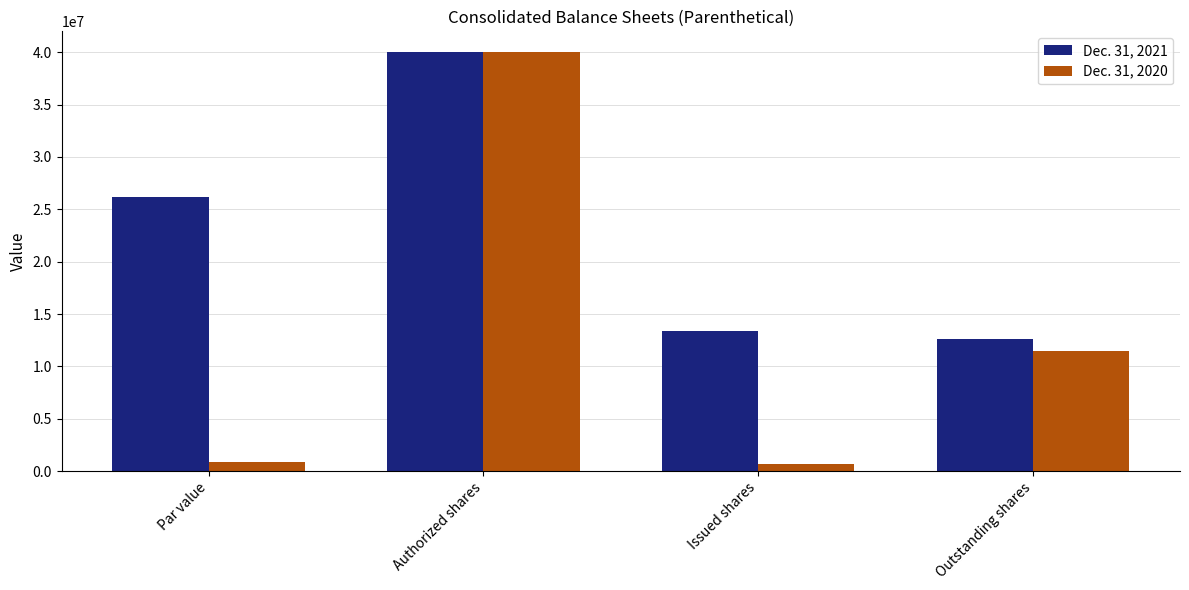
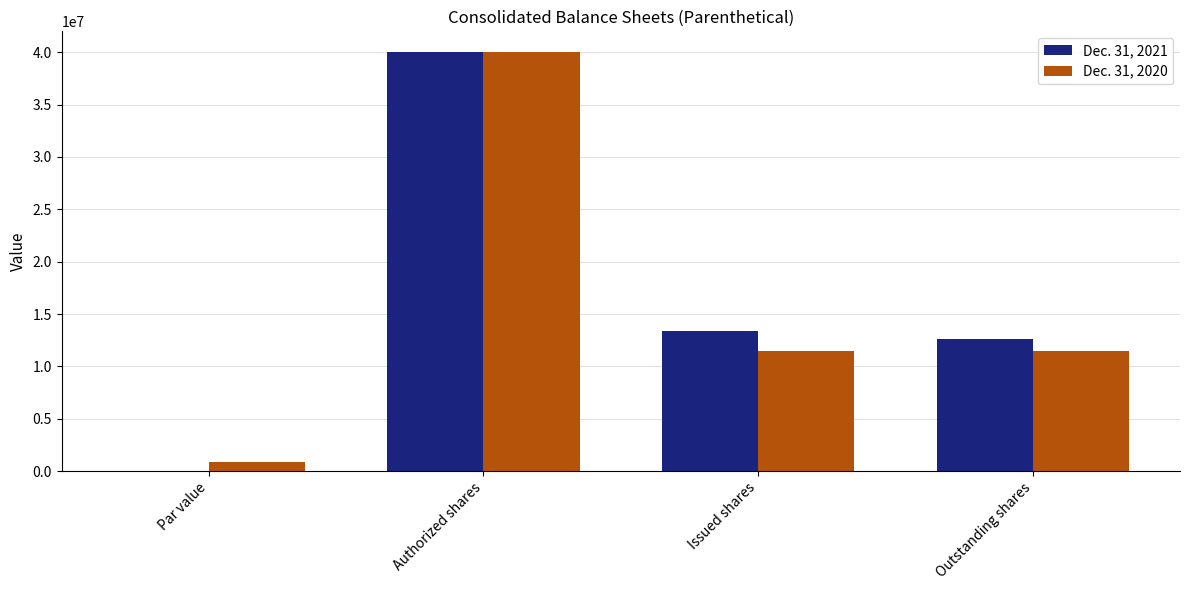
Dec. 31, 2021, Par value: 26200000 -> 0
Dec. 31, 2020, Issued shares: 700000 -> 11500000
